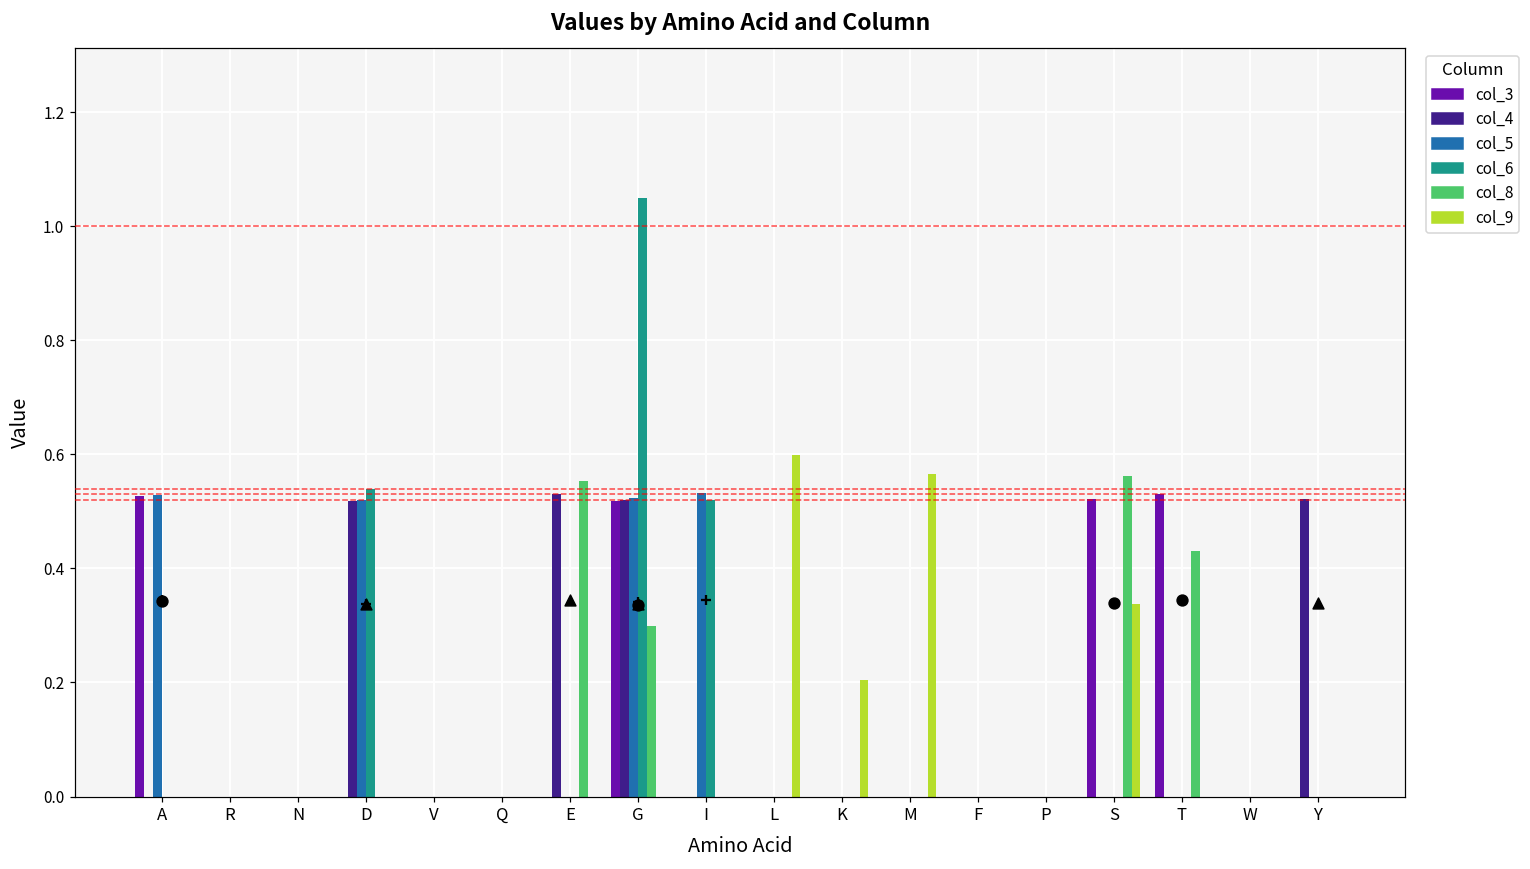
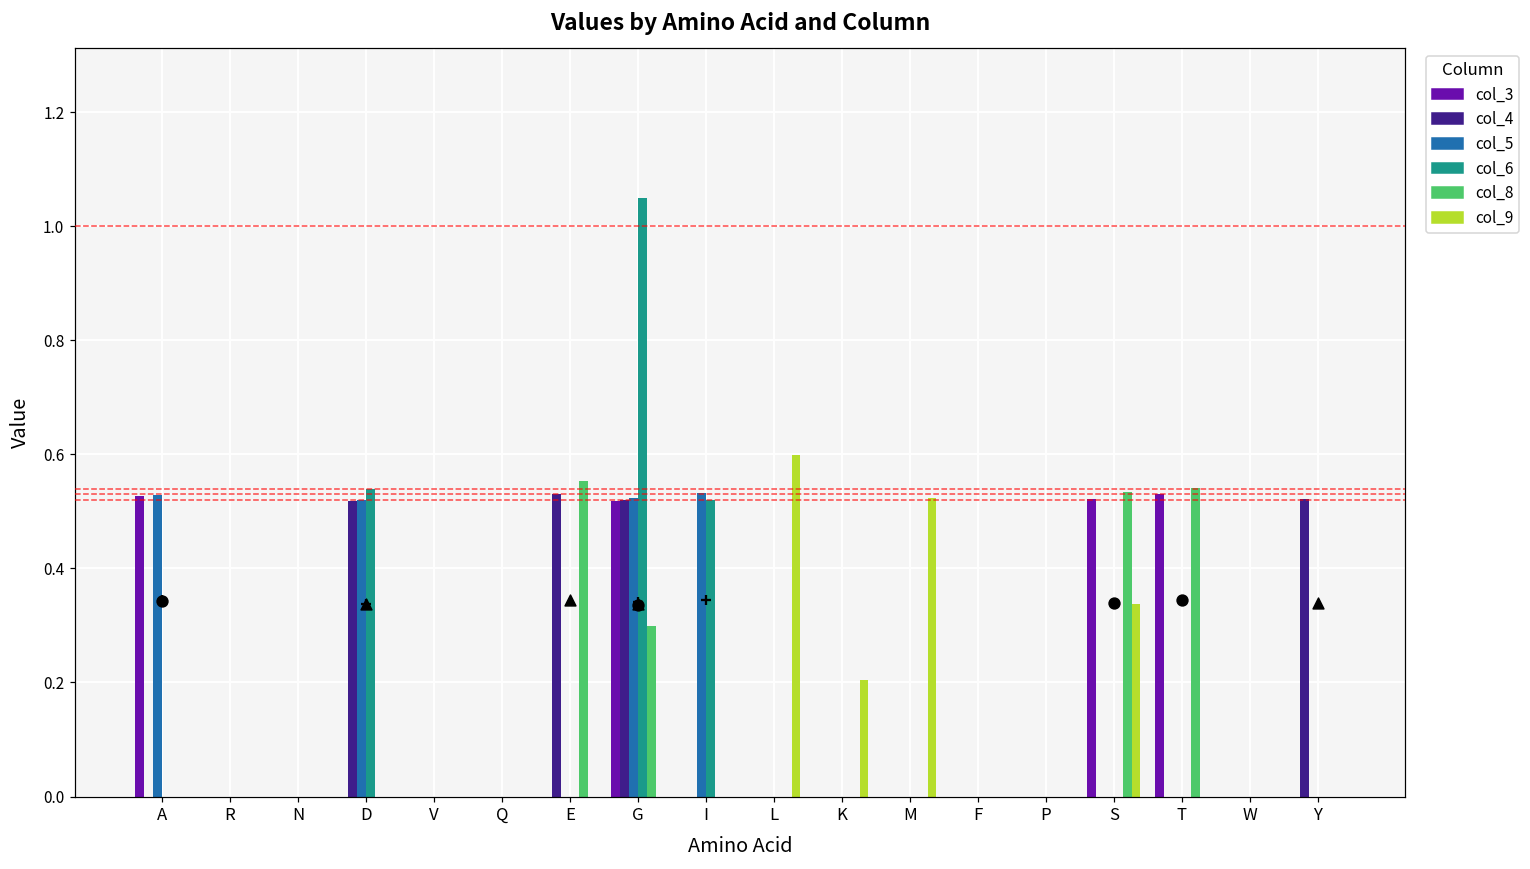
col_9, M: 0.57 -> 0.52
col_8, S: 0.56 -> 0.53
col_8, T: 0.43 -> 0.54
